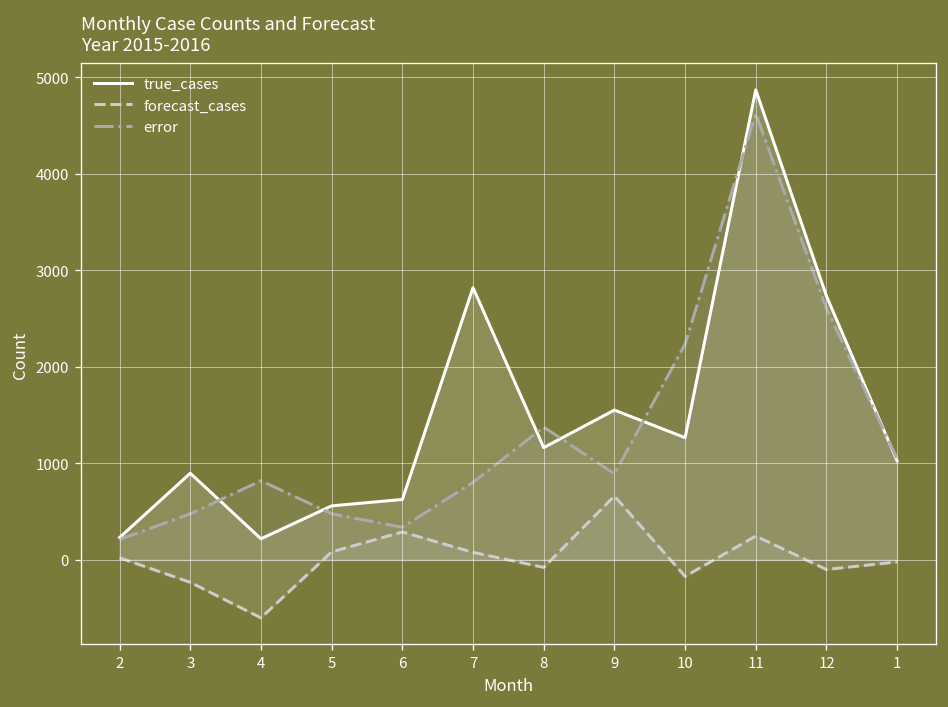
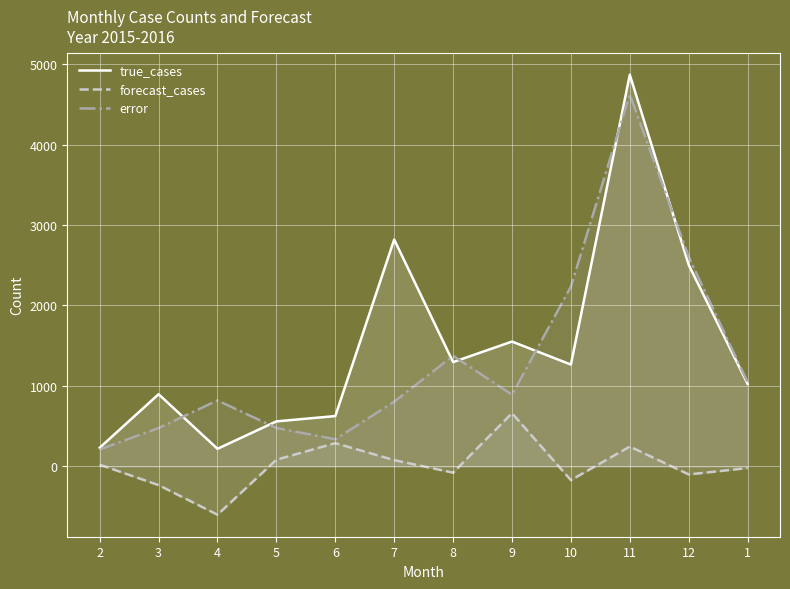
true_cases, 8: 1200 -> 1300
true_cases, 12: 2700 -> 2500
